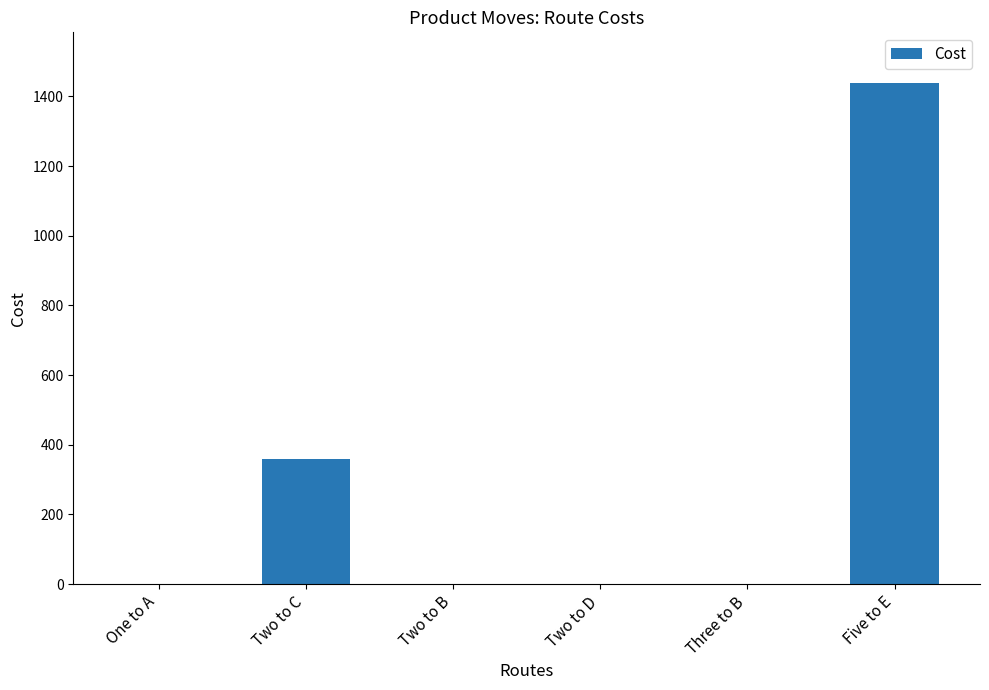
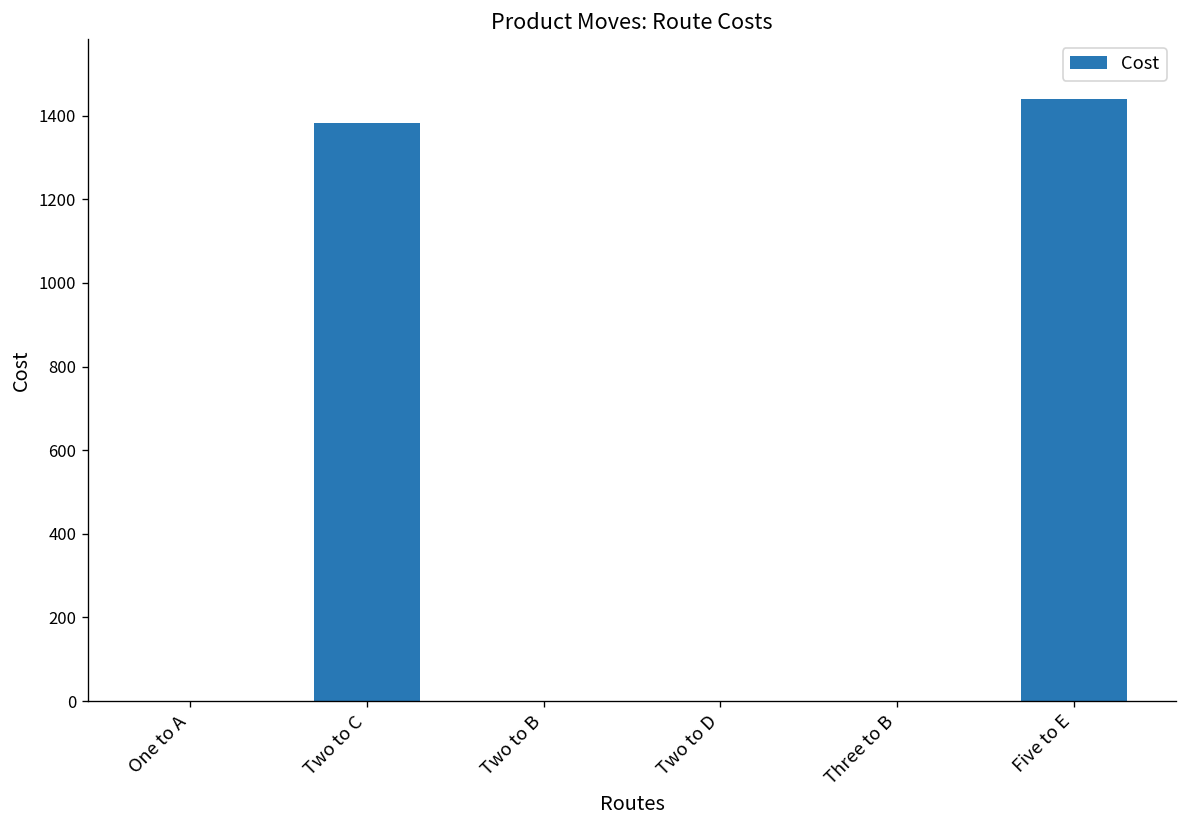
Two to C: 360 -> 1380
